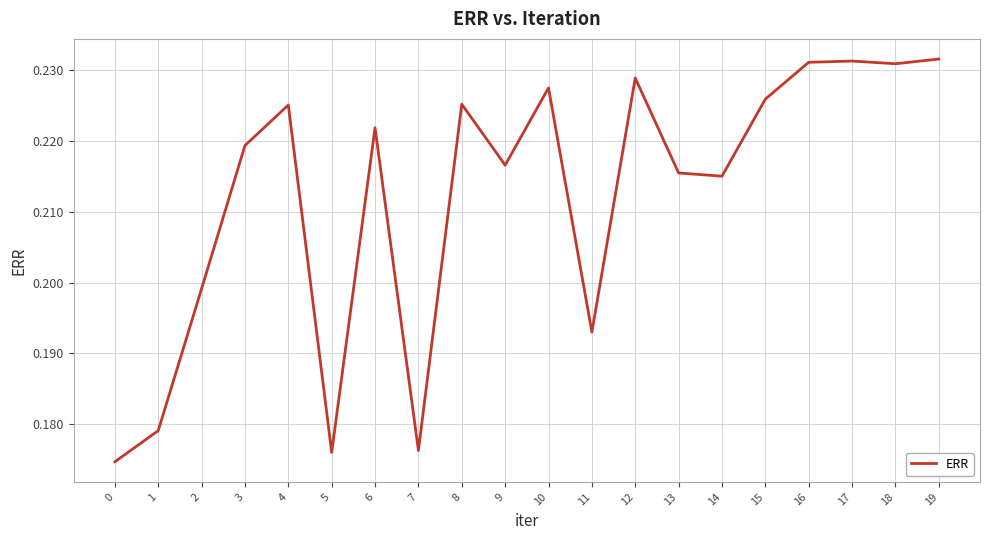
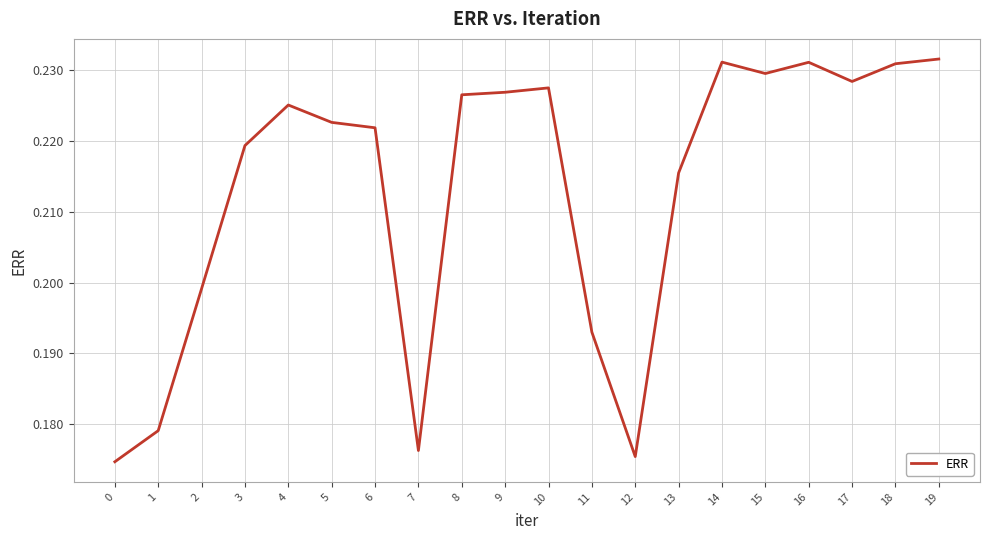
5: 0.176 -> 0.223
8: 0.225 -> 0.227
9: 0.217 -> 0.227
12: 0.229 -> 0.175
14: 0.215 -> 0.231
15: 0.226 -> 0.230
17: 0.231 -> 0.228
